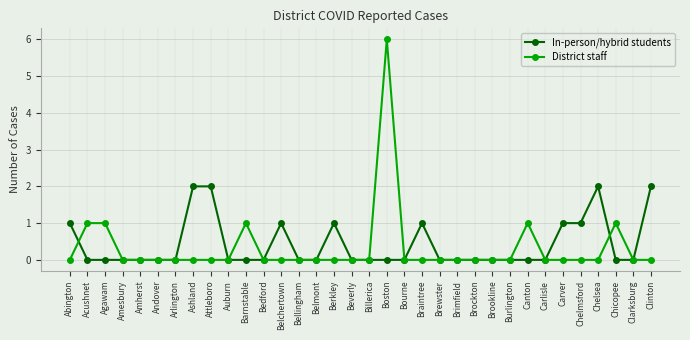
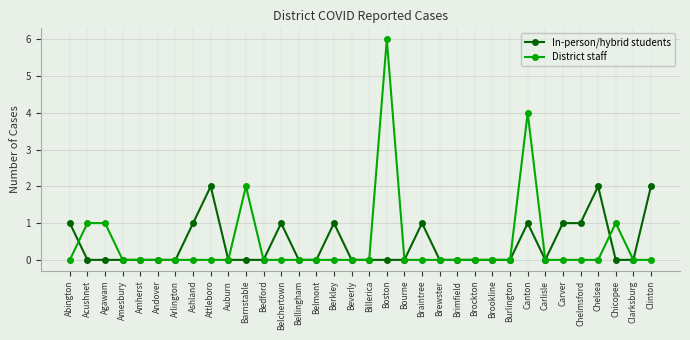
In-person/hybrid students, Ashland: 2 -> 1
District staff, Barnstable: 1 -> 2
In-person/hybrid students, Canton: 0 -> 1
District staff, Canton: 1 -> 4
